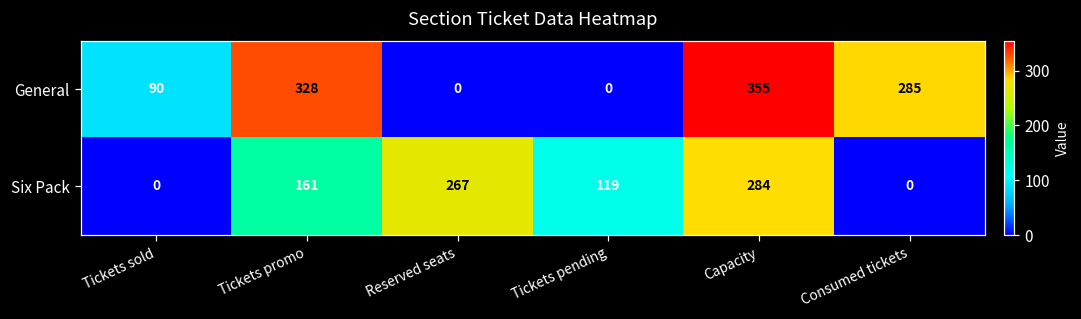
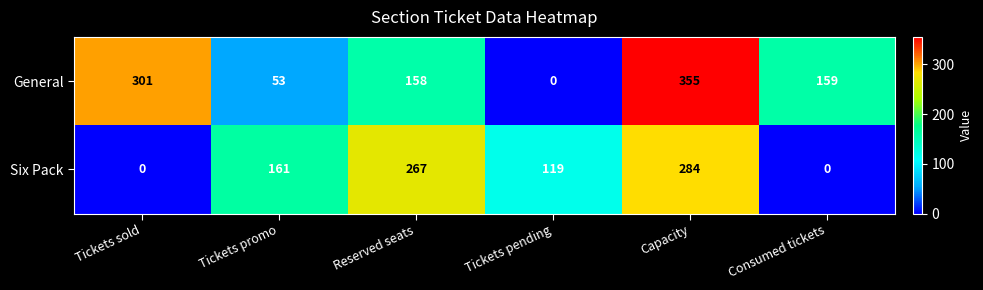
General, Tickets sold: 90 -> 301
General, Tickets promo: 328 -> 53
General, Reserved seats: 0 -> 158
General, Consumed tickets: 285 -> 159
